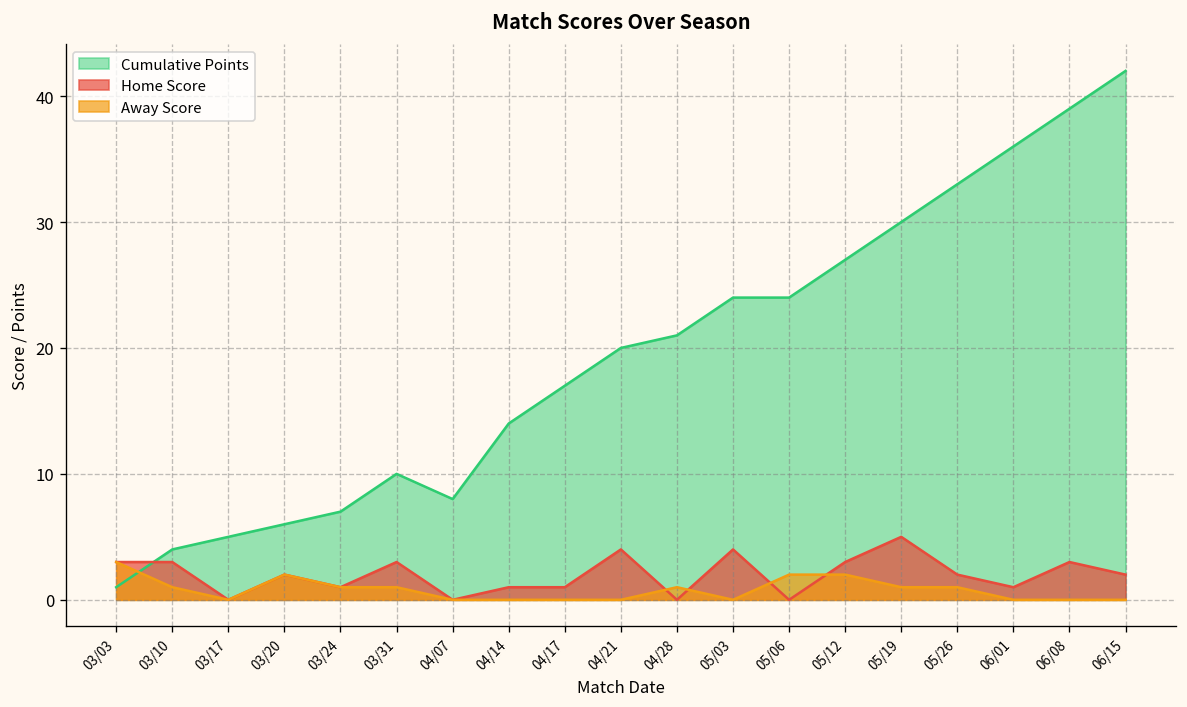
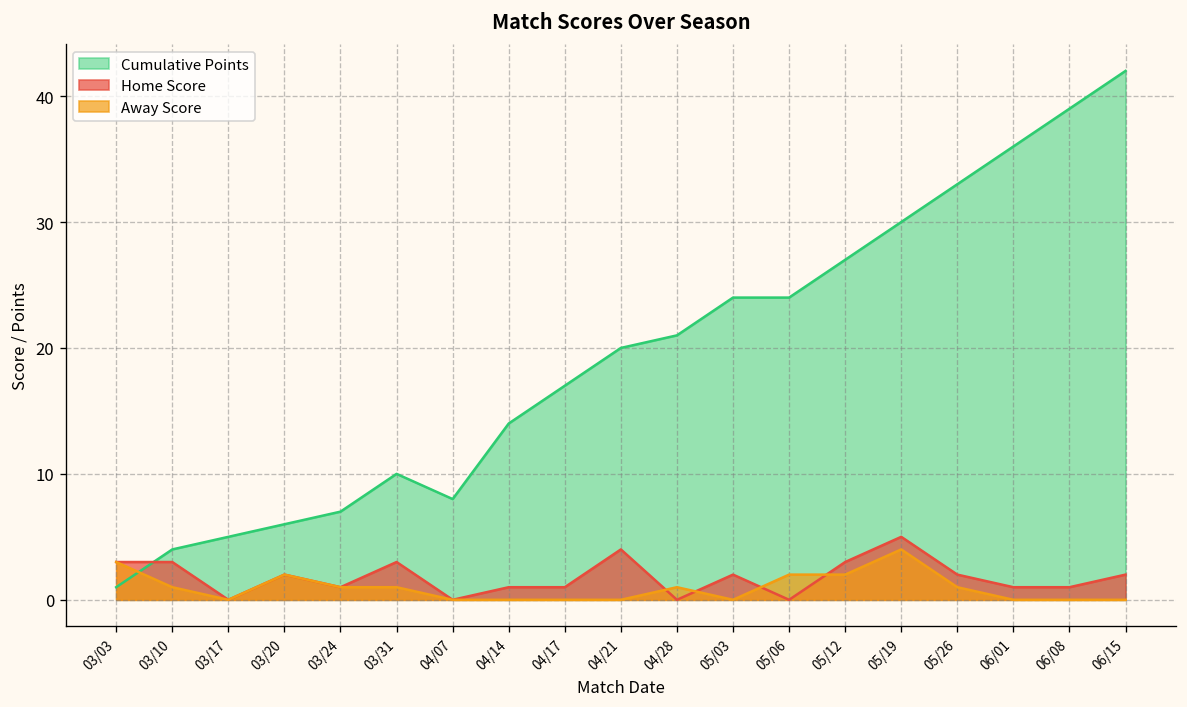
Home Score, 05/03: 4 -> 2
Away Score, 05/19: 1 -> 4
Home Score, 06/08: 3 -> 1
